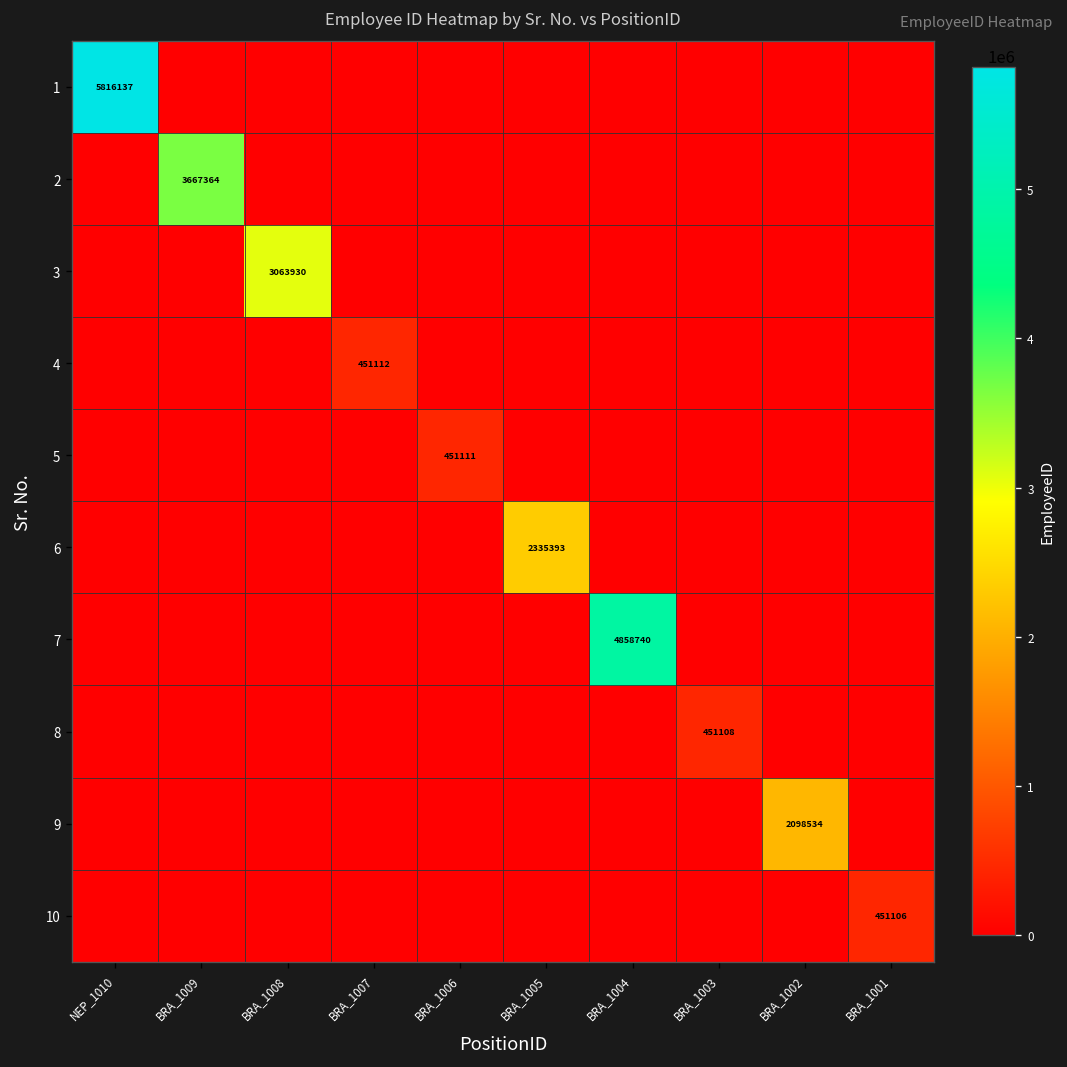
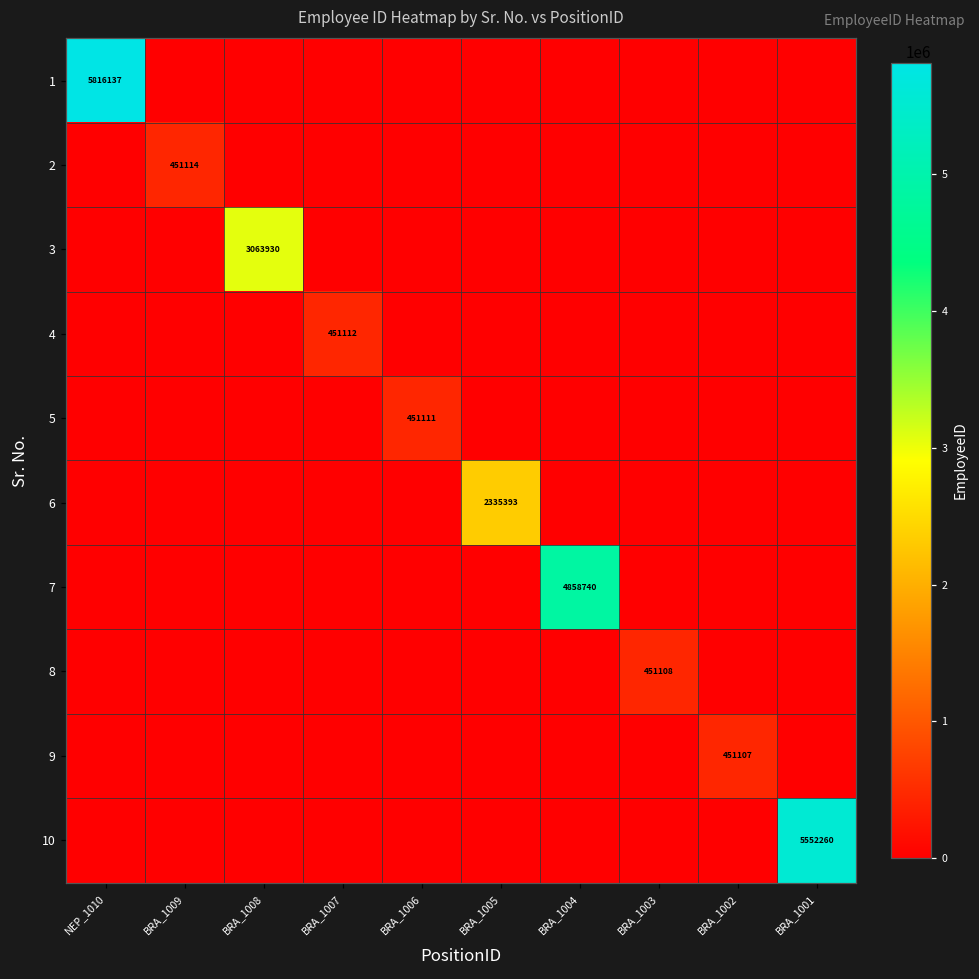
2, BRA_1009: 3667364 -> 451114
9, BRA_1002: 2098534 -> 451107
10, BRA_1001: 451106 -> 5552260
